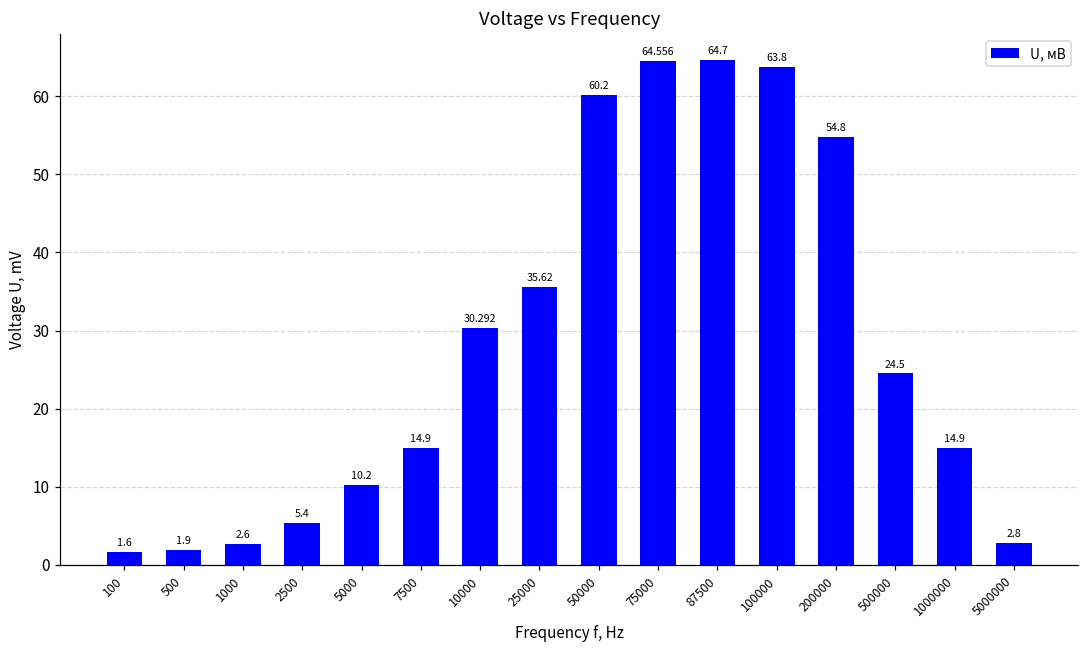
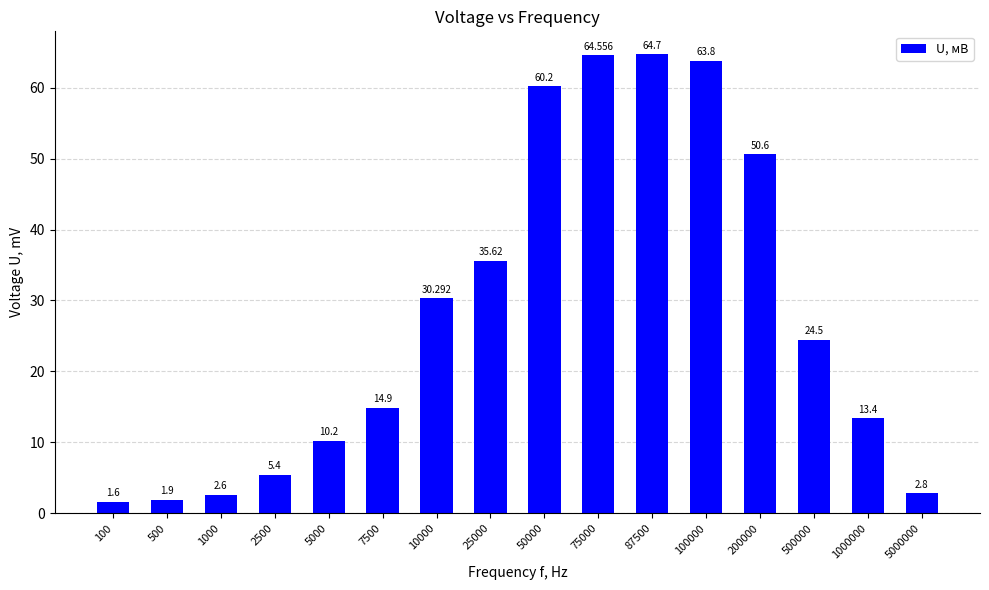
200000: 54.8 -> 50.6
1000000: 14.9 -> 13.4
